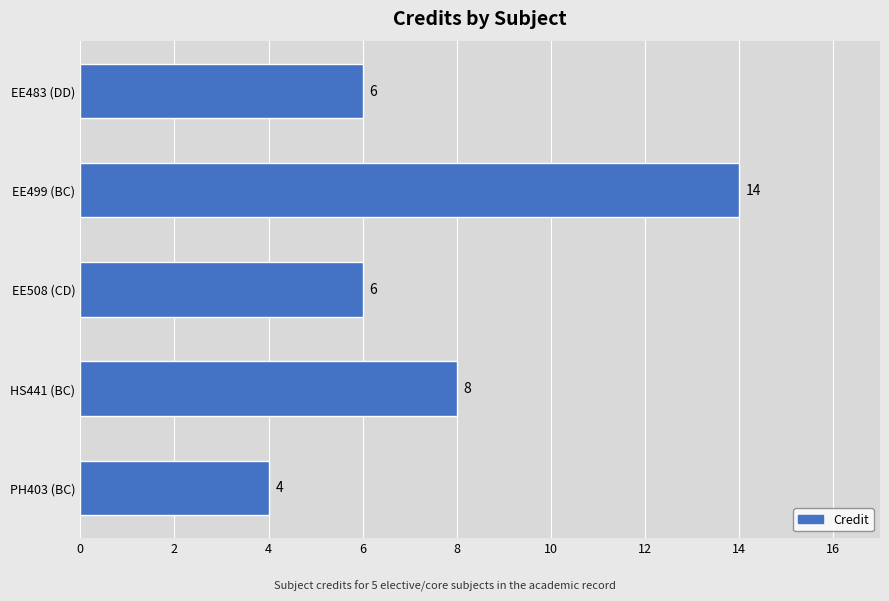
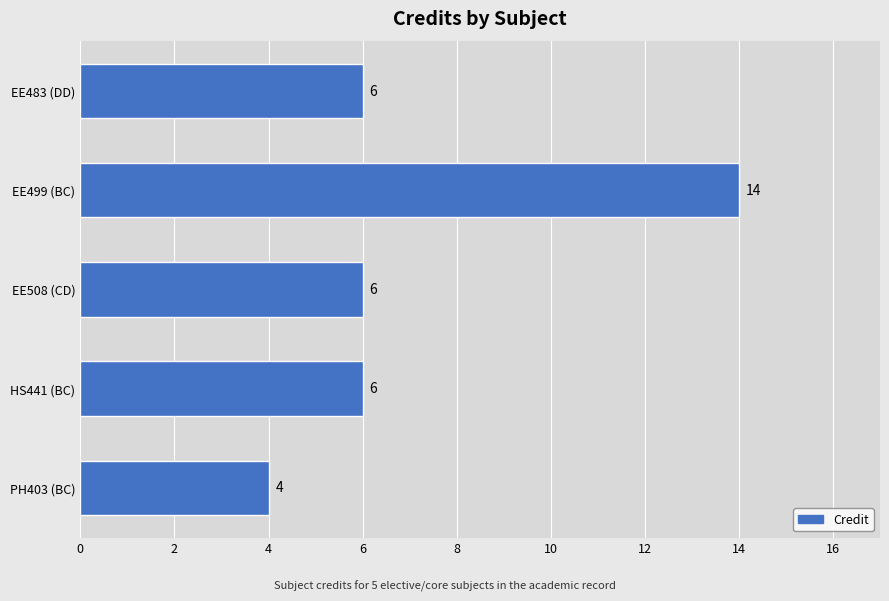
HS441 (BC): 8 -> 6
